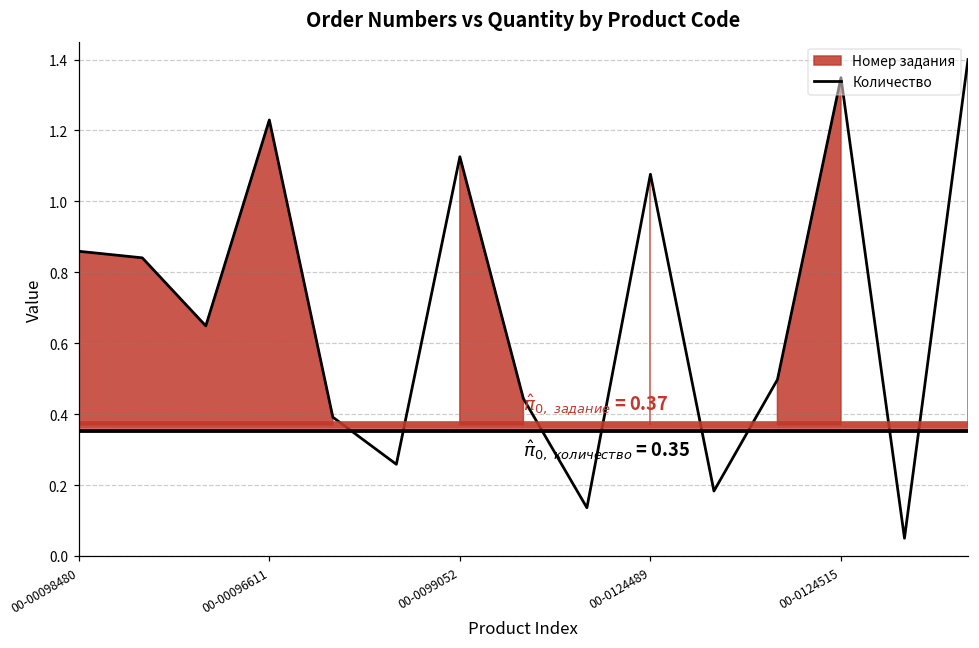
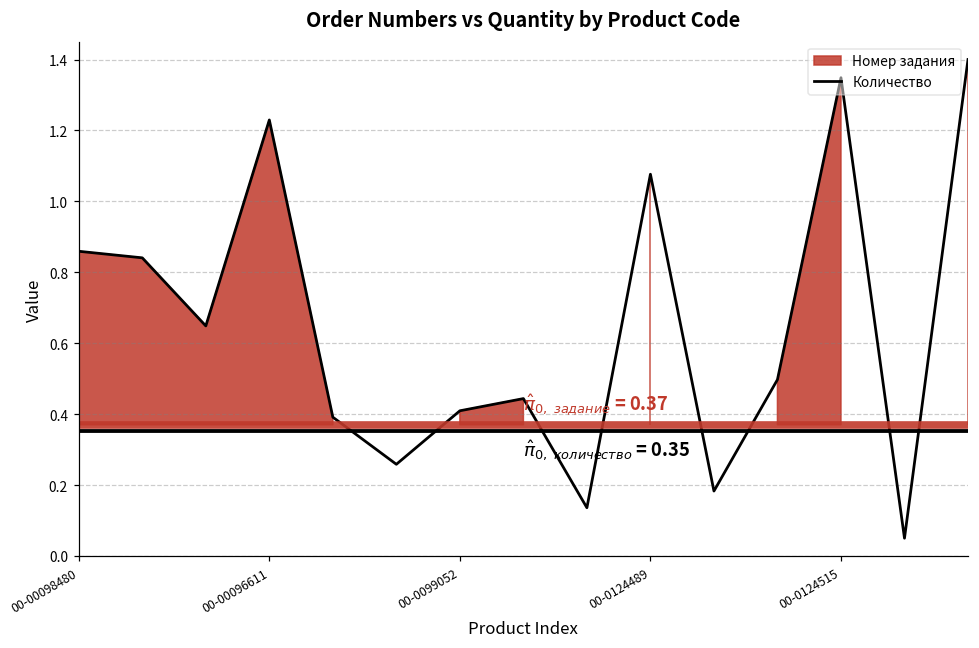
00-0099052: 1.13 -> 0.41
